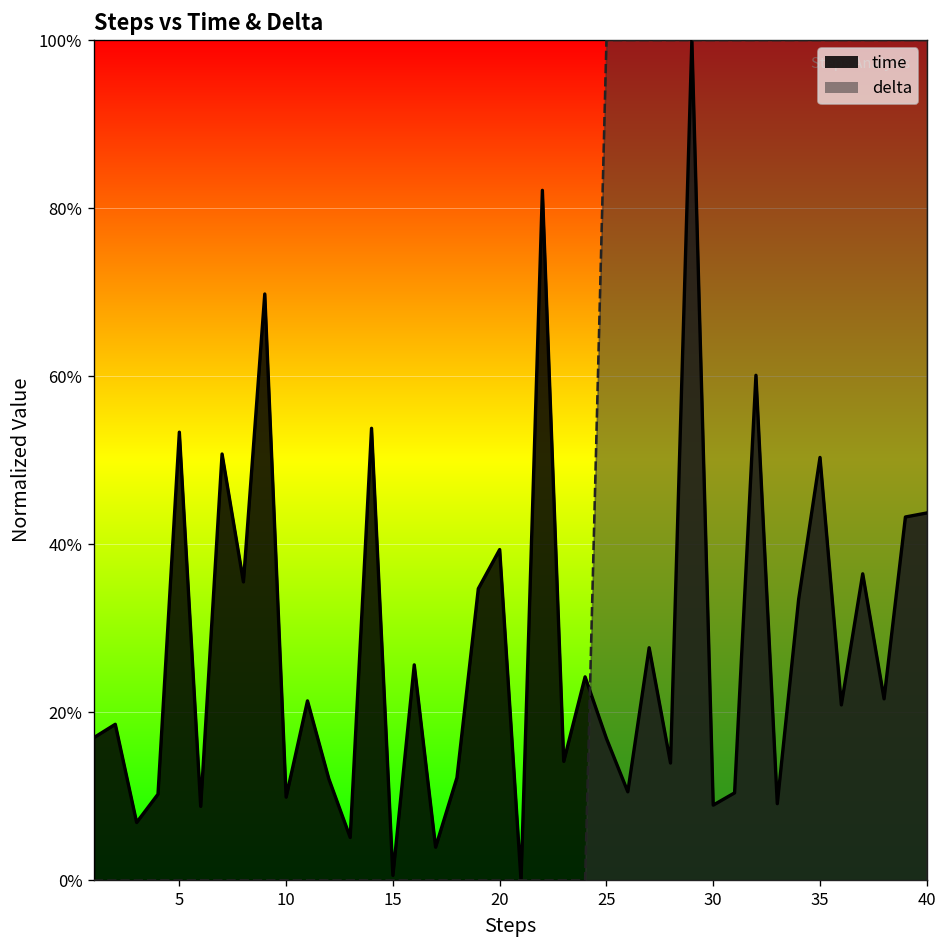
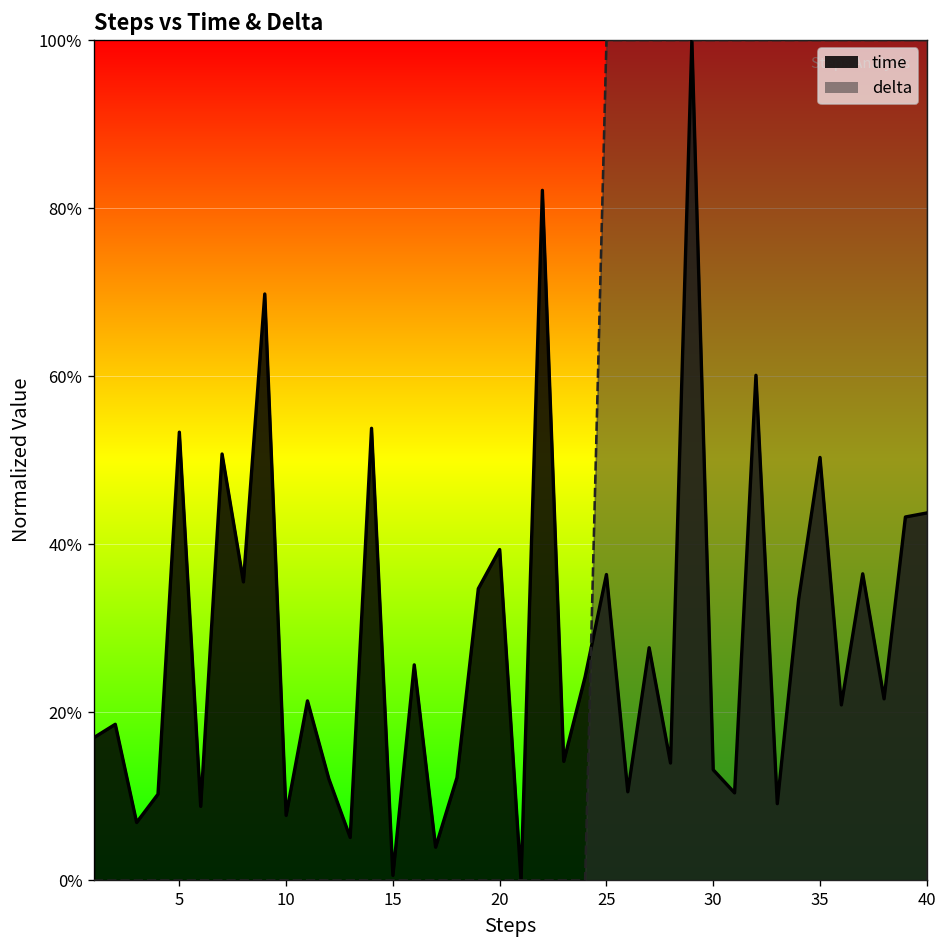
time, 10: 10% -> 8%
time, 25: 17% -> 36%
time, 30: 9% -> 13%
